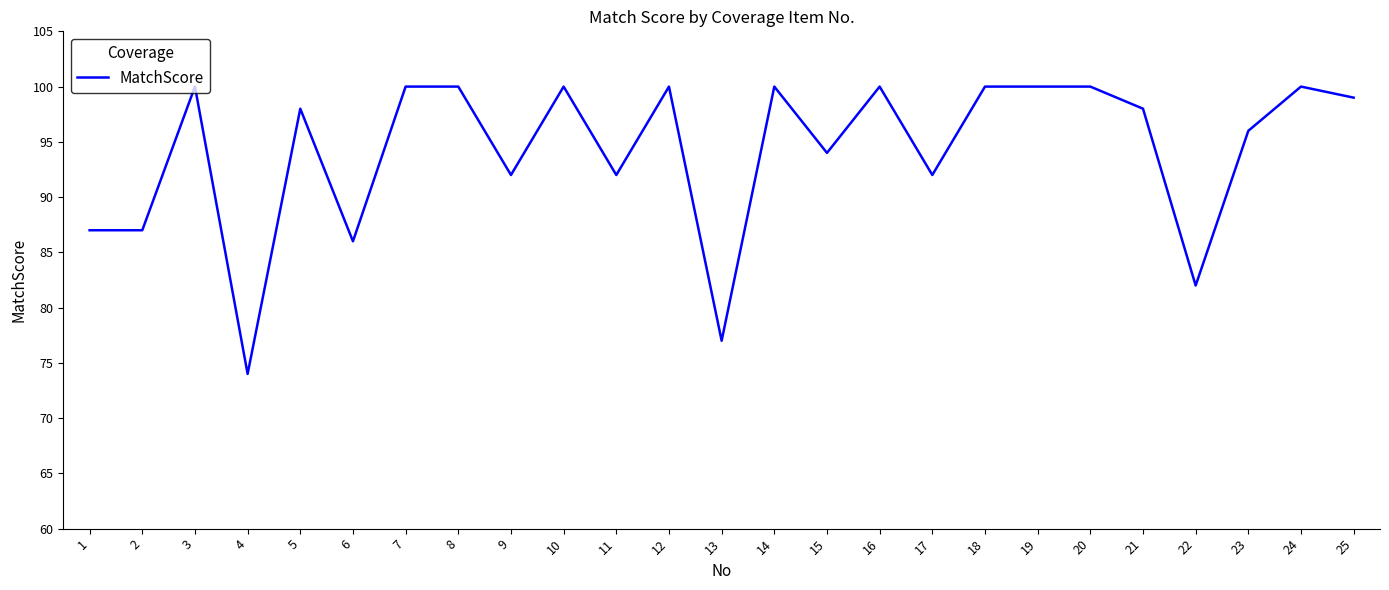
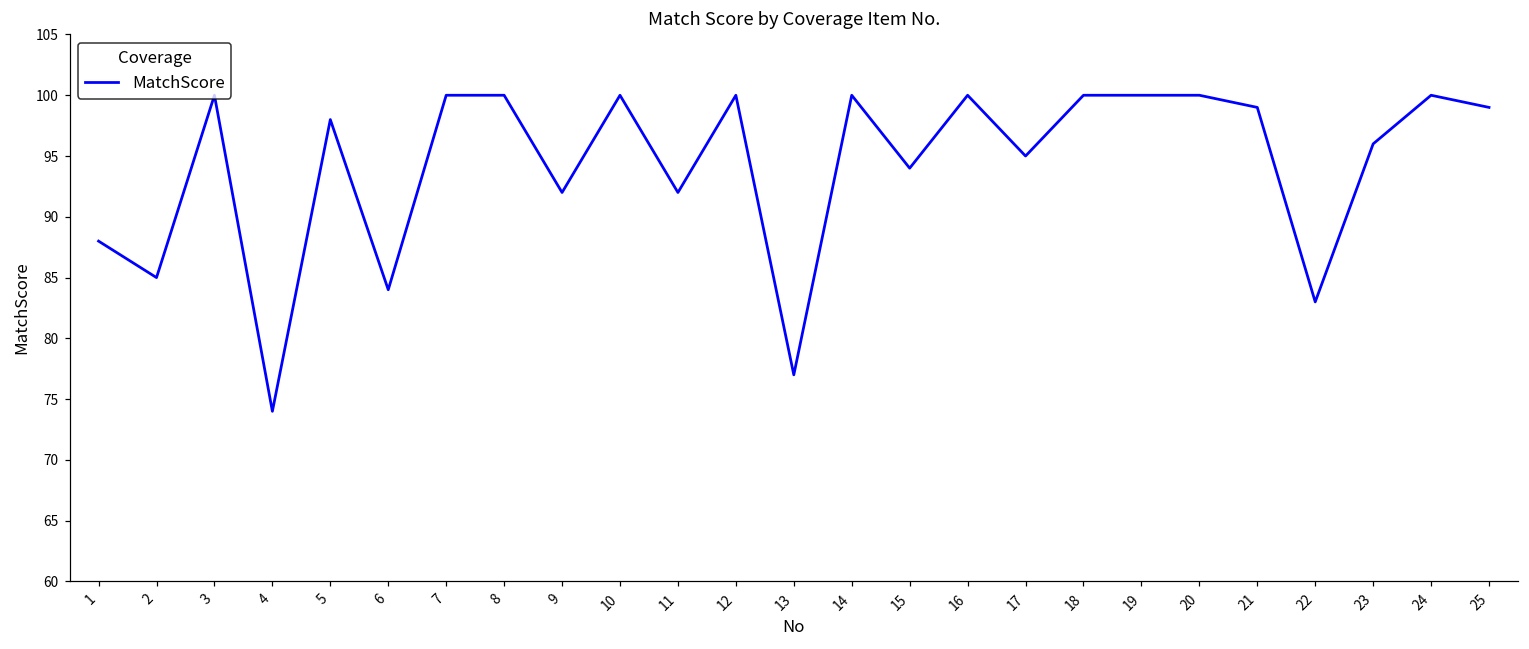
1: 87 -> 88
2: 87 -> 85
6: 86 -> 84
17: 92 -> 95
21: 98 -> 99
22: 82 -> 83
